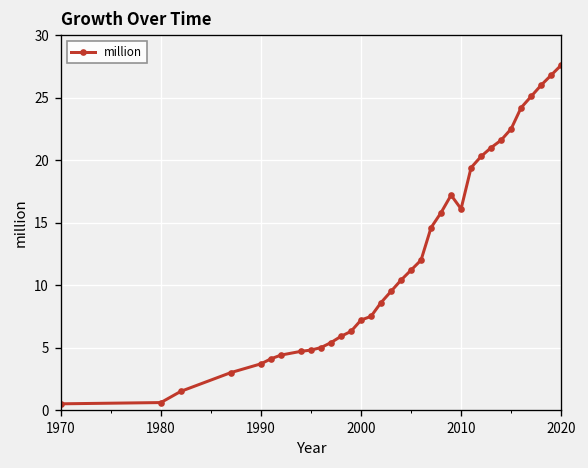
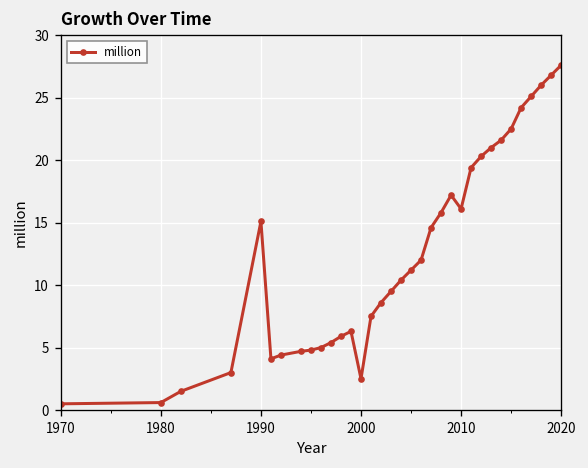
1990: 3.7 -> 15.1
2000: 7.2 -> 2.5
